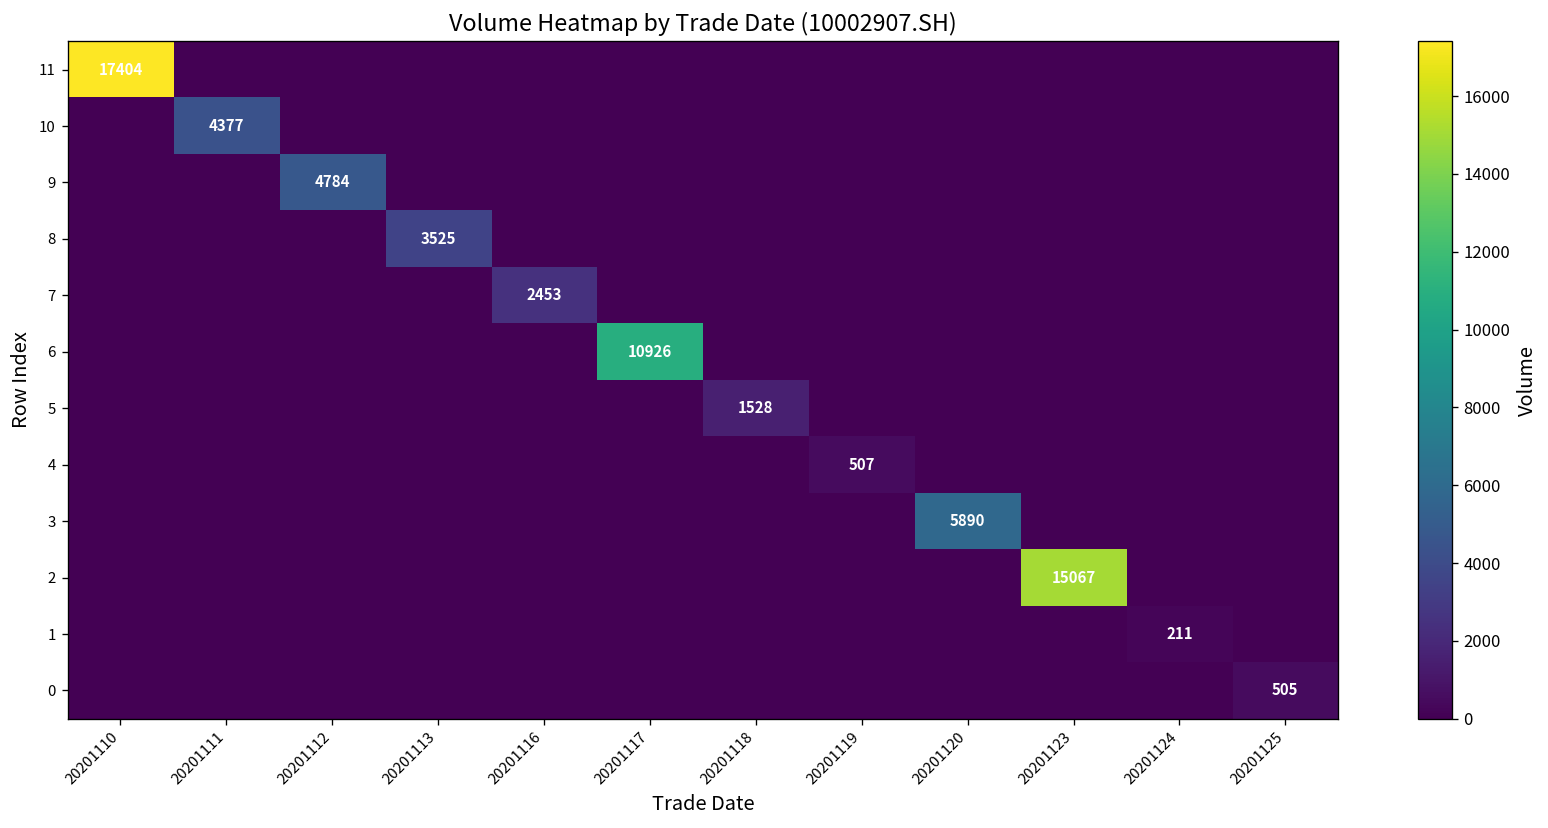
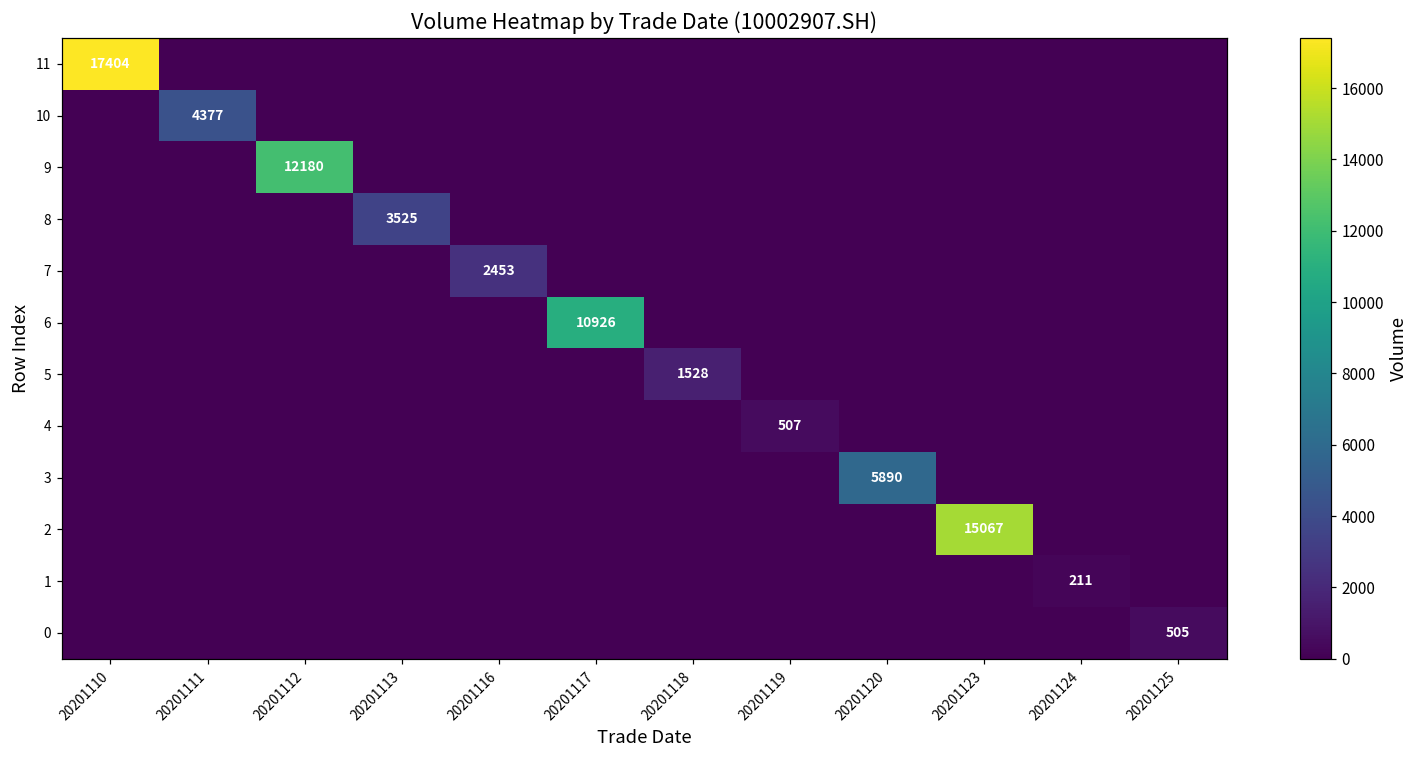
9, 20201112: 4784 -> 12180
